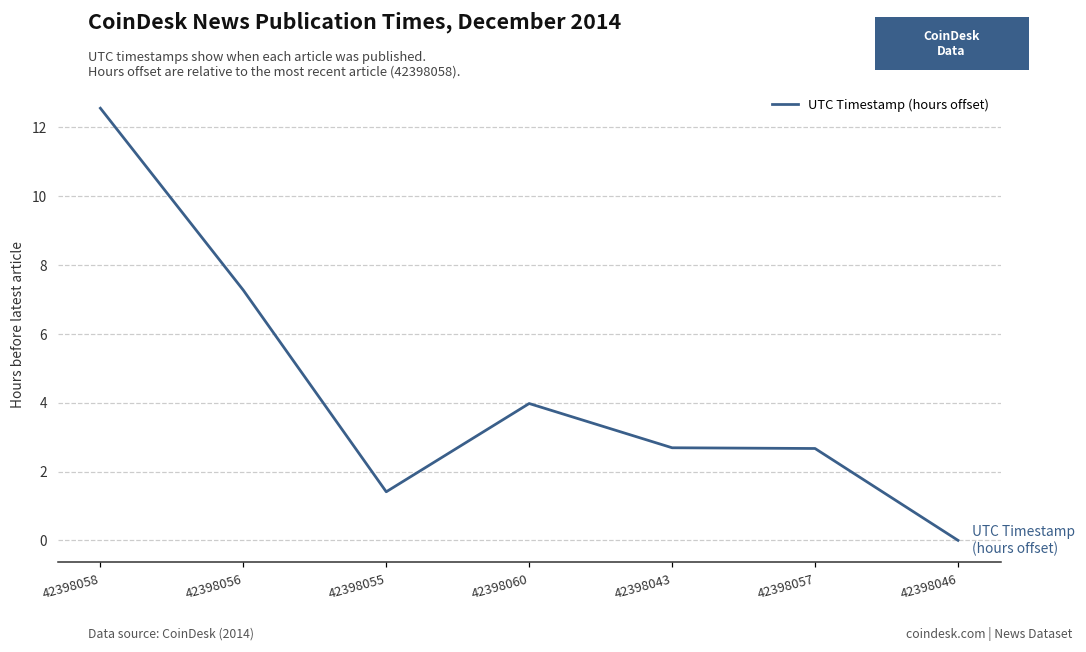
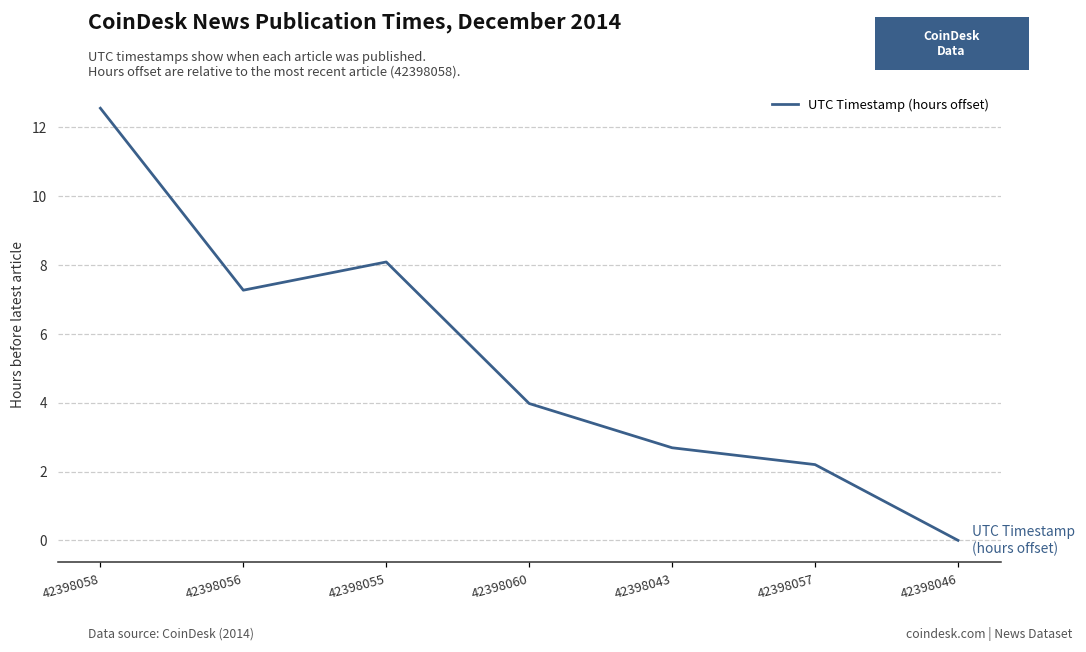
42398055: 1.4 -> 8.1
42398057: 2.7 -> 2.2
